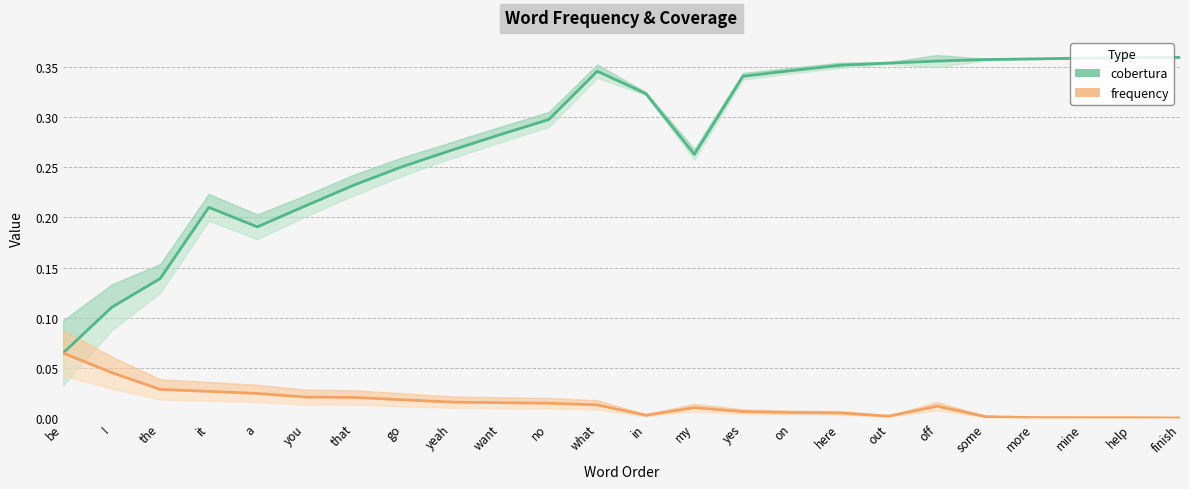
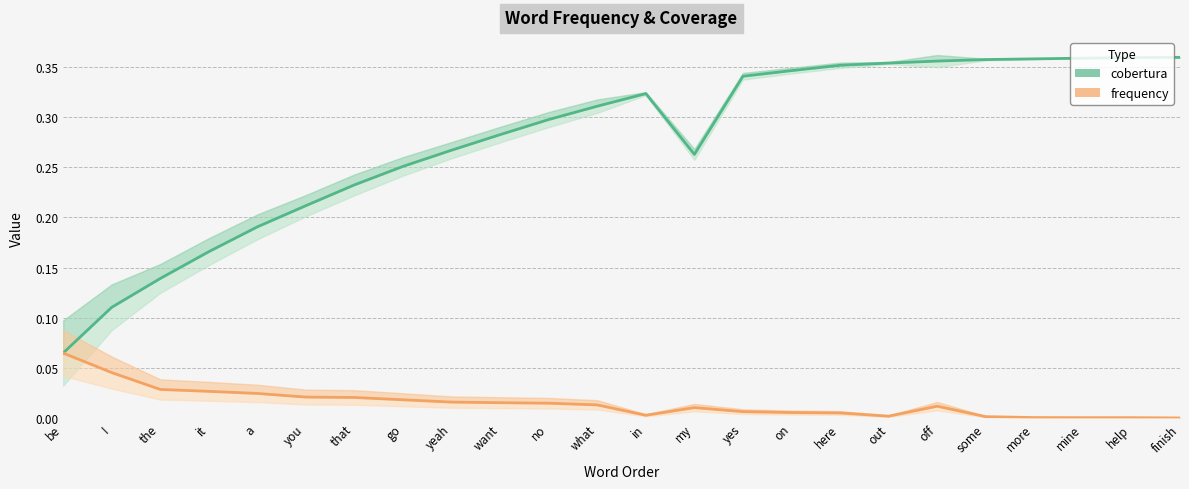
cobertura, it: 0.210 -> 0.166
cobertura, what: 0.345 -> 0.311
